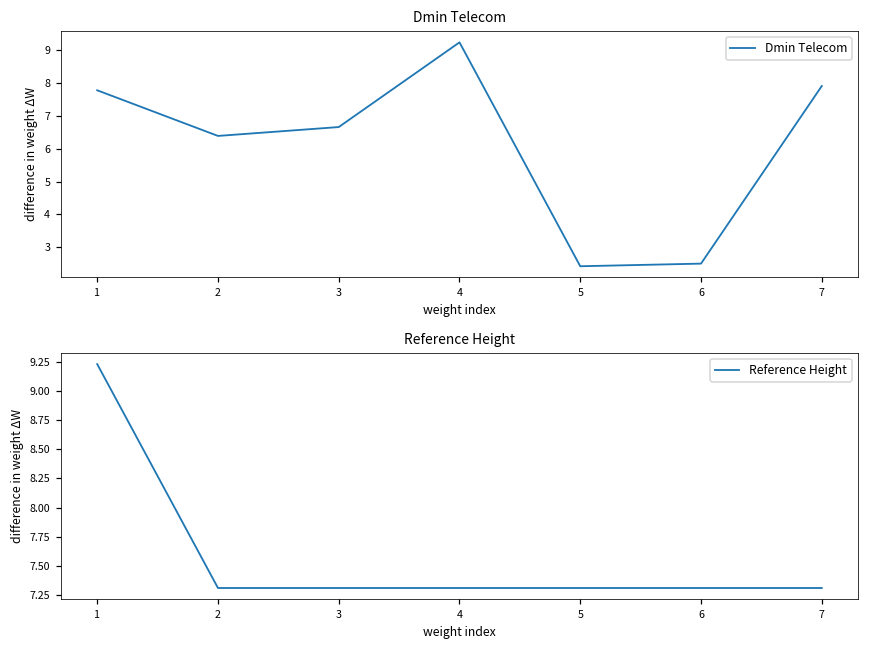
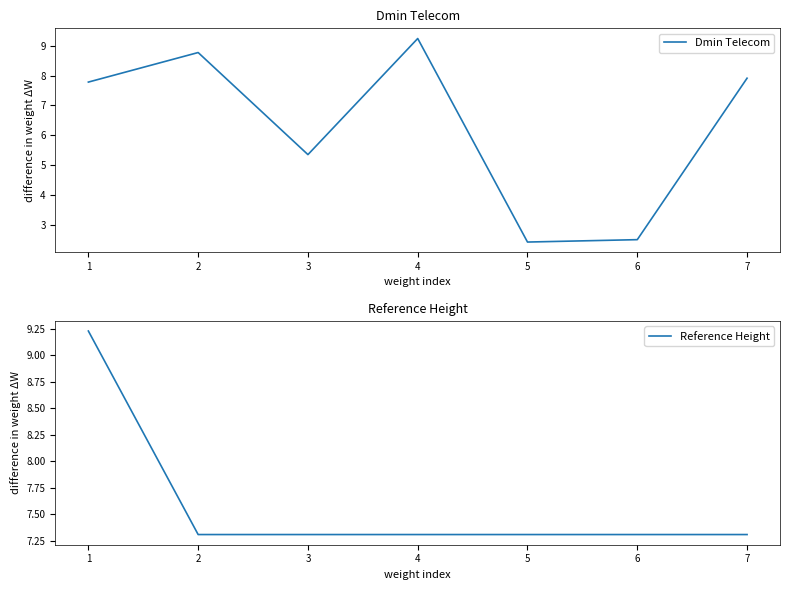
Dmin Telecom, 2: 6.4 -> 8.8
Dmin Telecom, 3: 6.7 -> 5.4
